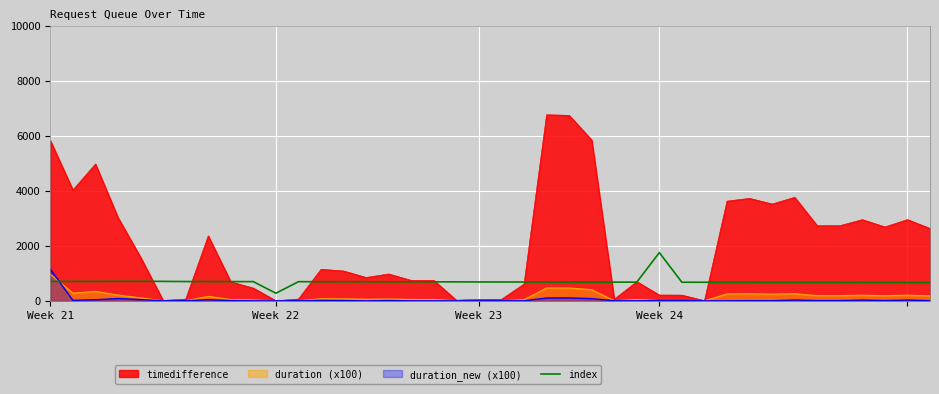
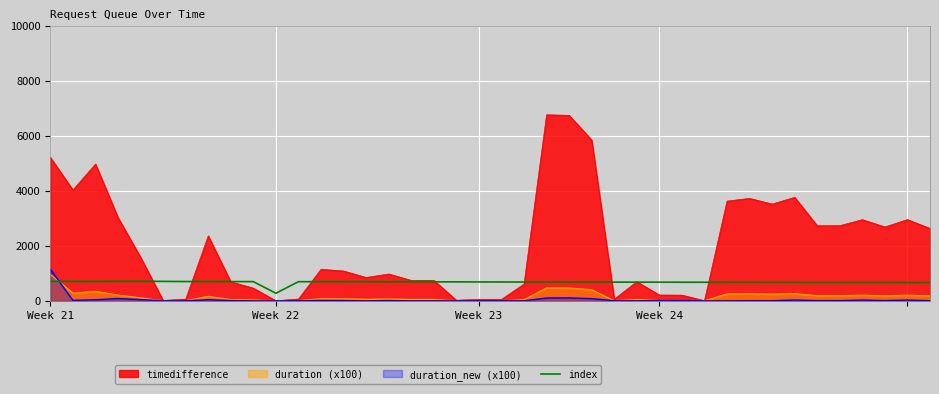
timedifference, Week 21: 5800 -> 5200
index, Week 24: 1800 -> 700
